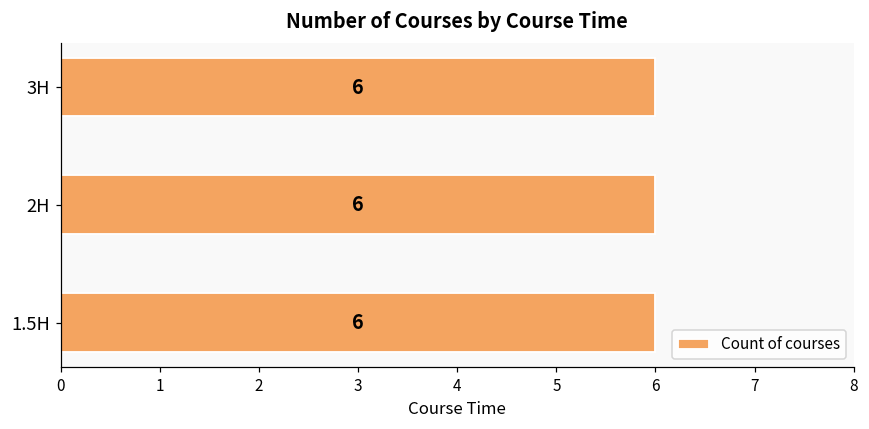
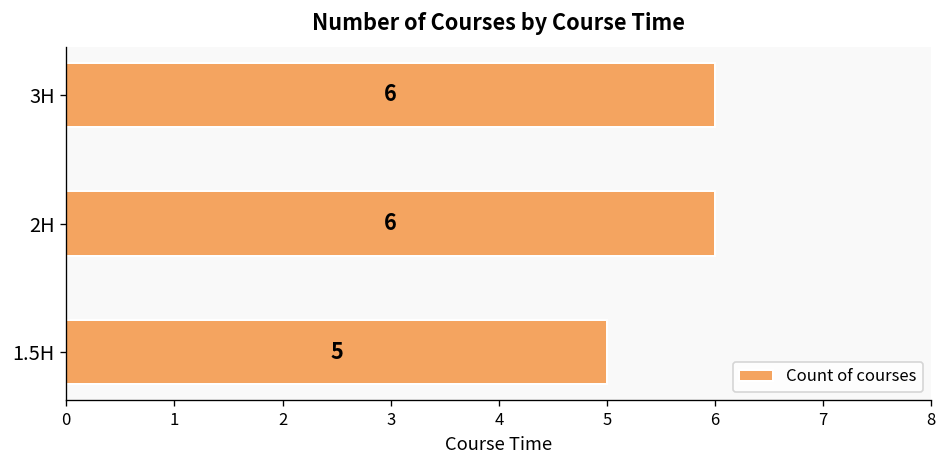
1.5H: 6 -> 5
